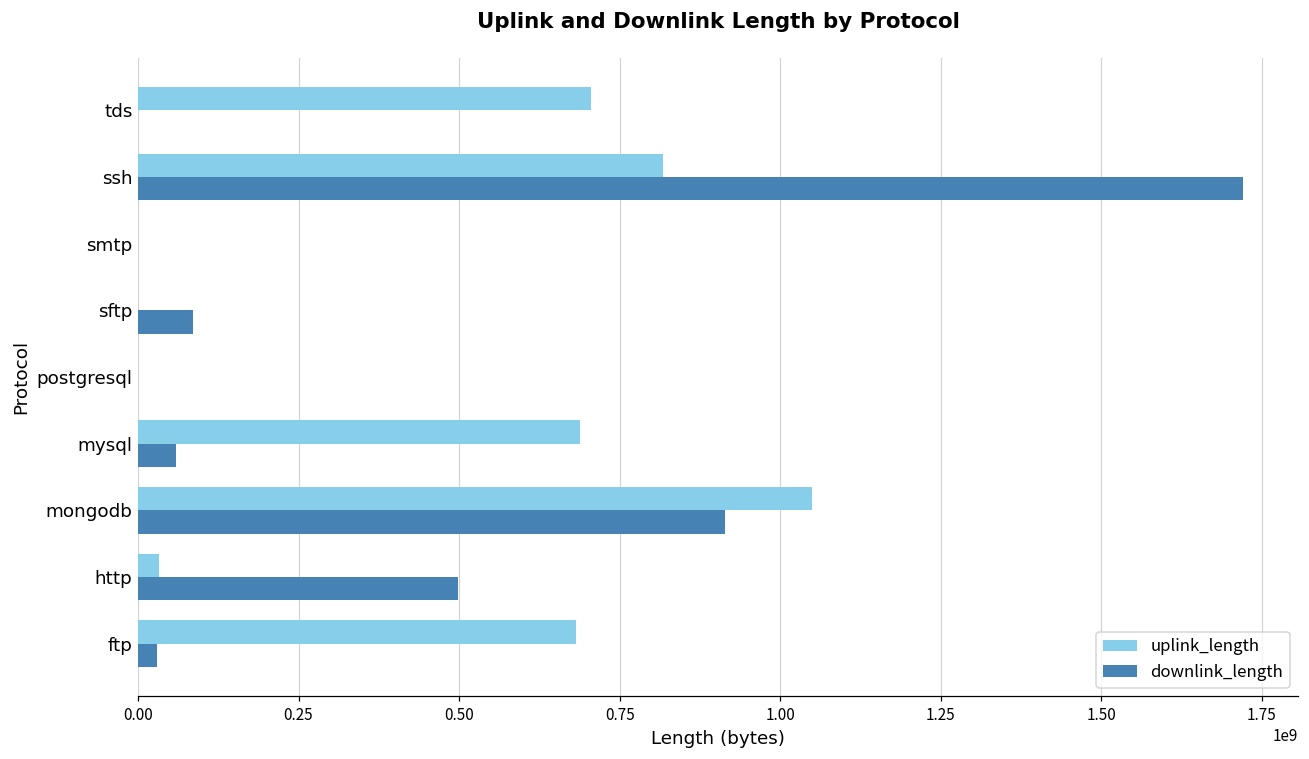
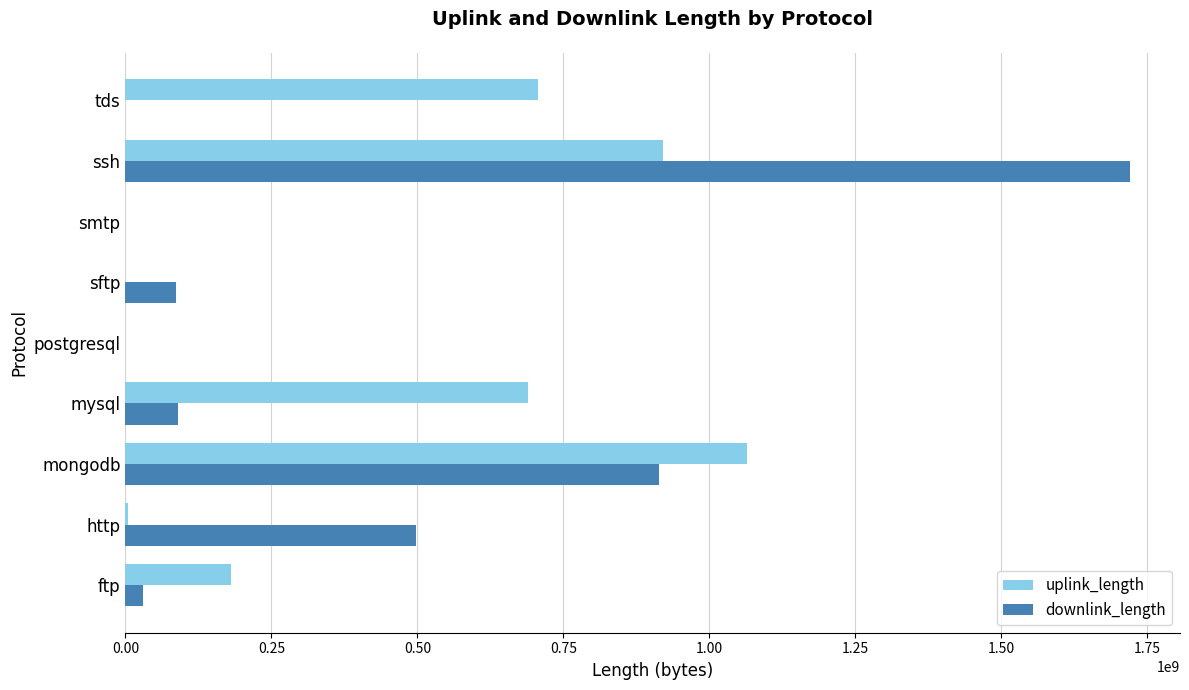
uplink_length, ssh: 820000000 -> 920000000
downlink_length, mysql: 60000000 -> 90000000
uplink_length, mongodb: 1050000000 -> 1060000000
uplink_length, http: 30000000 -> 0
uplink_length, ftp: 680000000 -> 180000000
